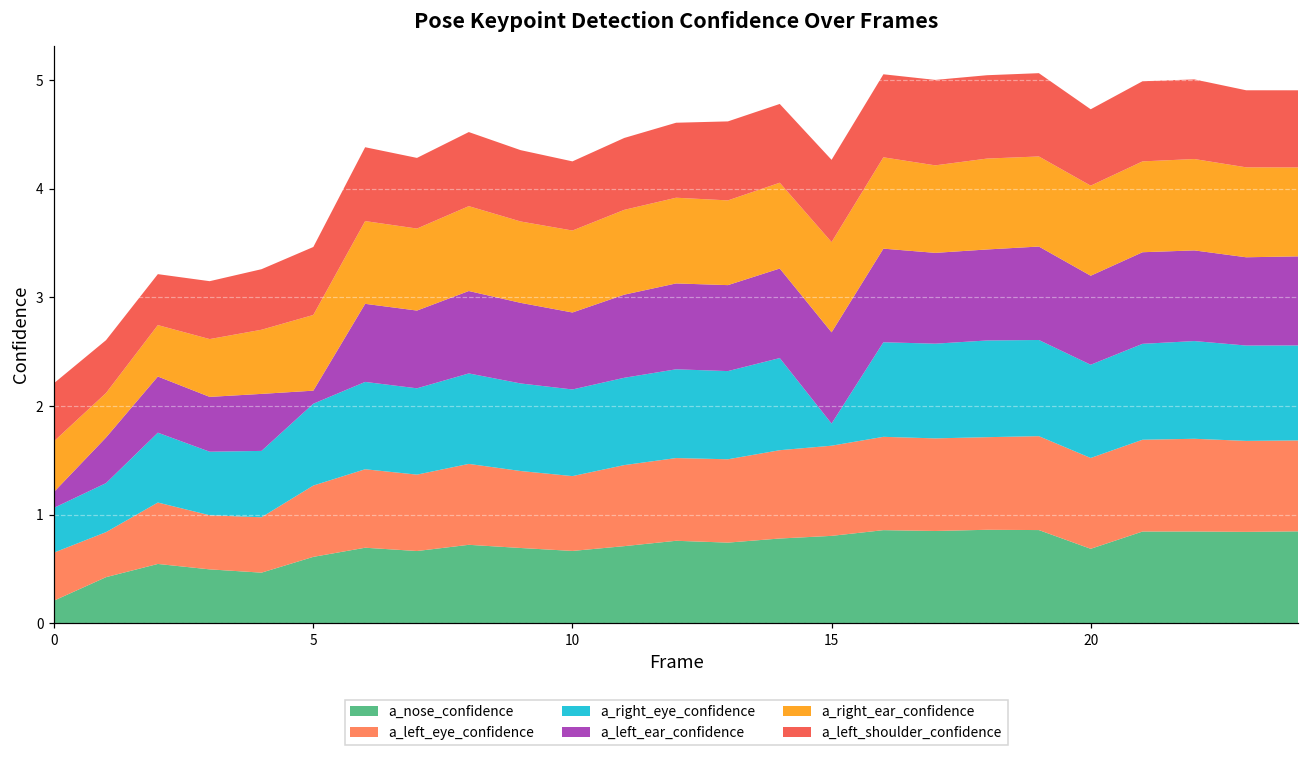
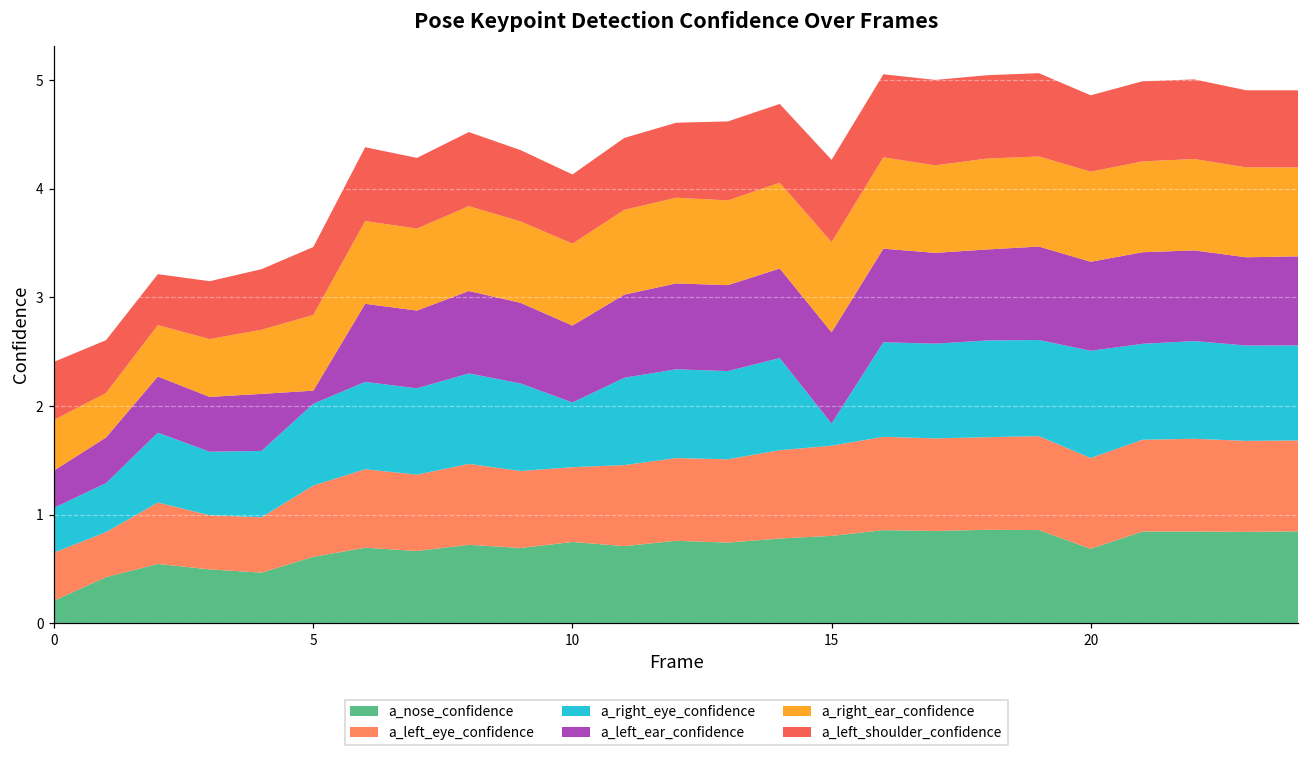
a_left_ear_confidence, 0: 0.1 -> 0.3
a_nose_confidence, 10: 0.67 -> 0.75
a_right_eye_confidence, 10: 0.8 -> 0.6
a_right_eye_confidence, 20: 0.9 -> 1.0
